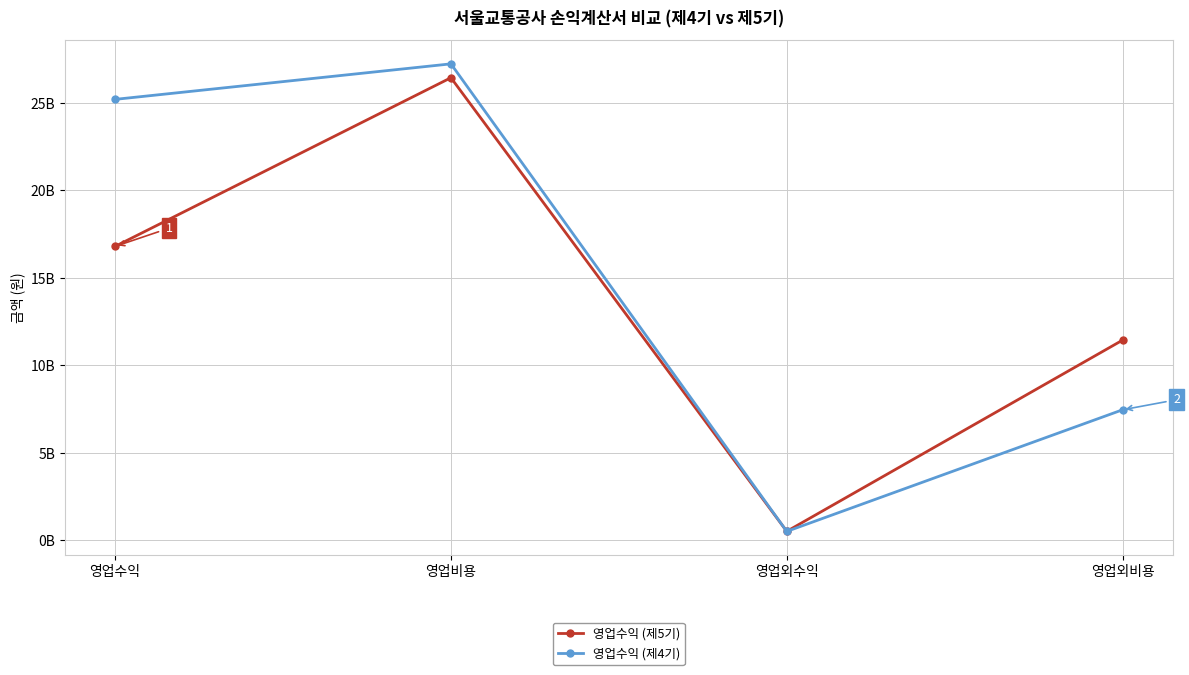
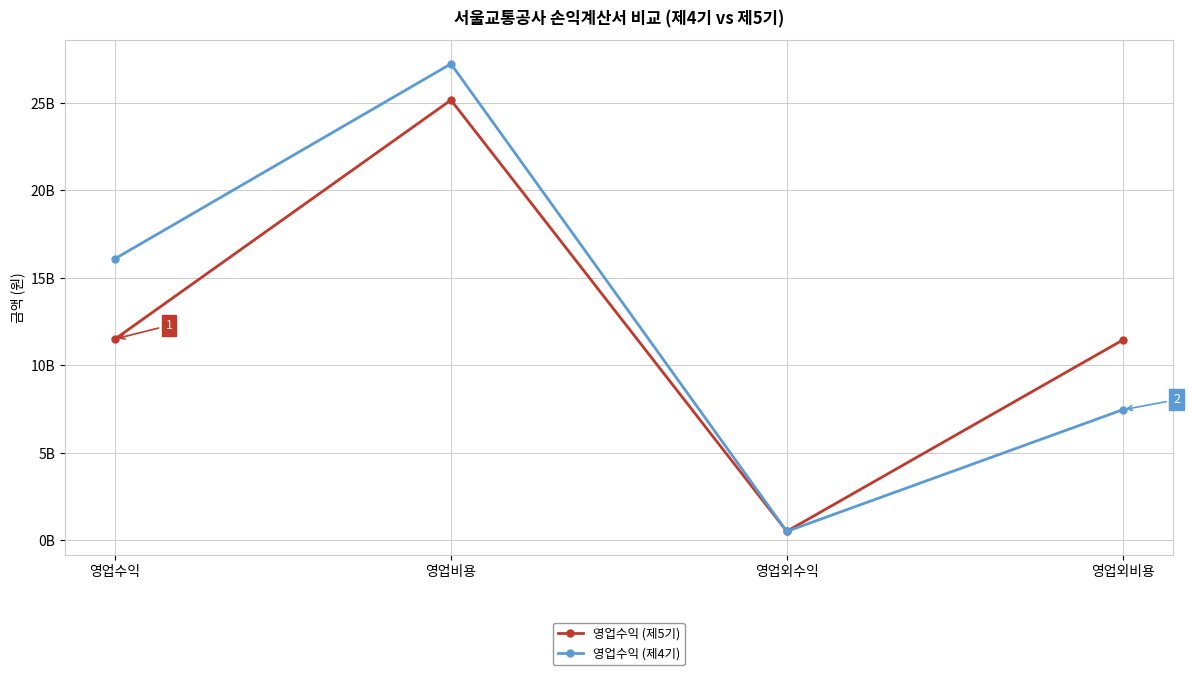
영업수익 (제5기), 영업수익: 16800000000 -> 11500000000
영업수익 (제4기), 영업수익: 25200000000 -> 16100000000
영업수익 (제5기), 영업비용: 26400000000 -> 25200000000
